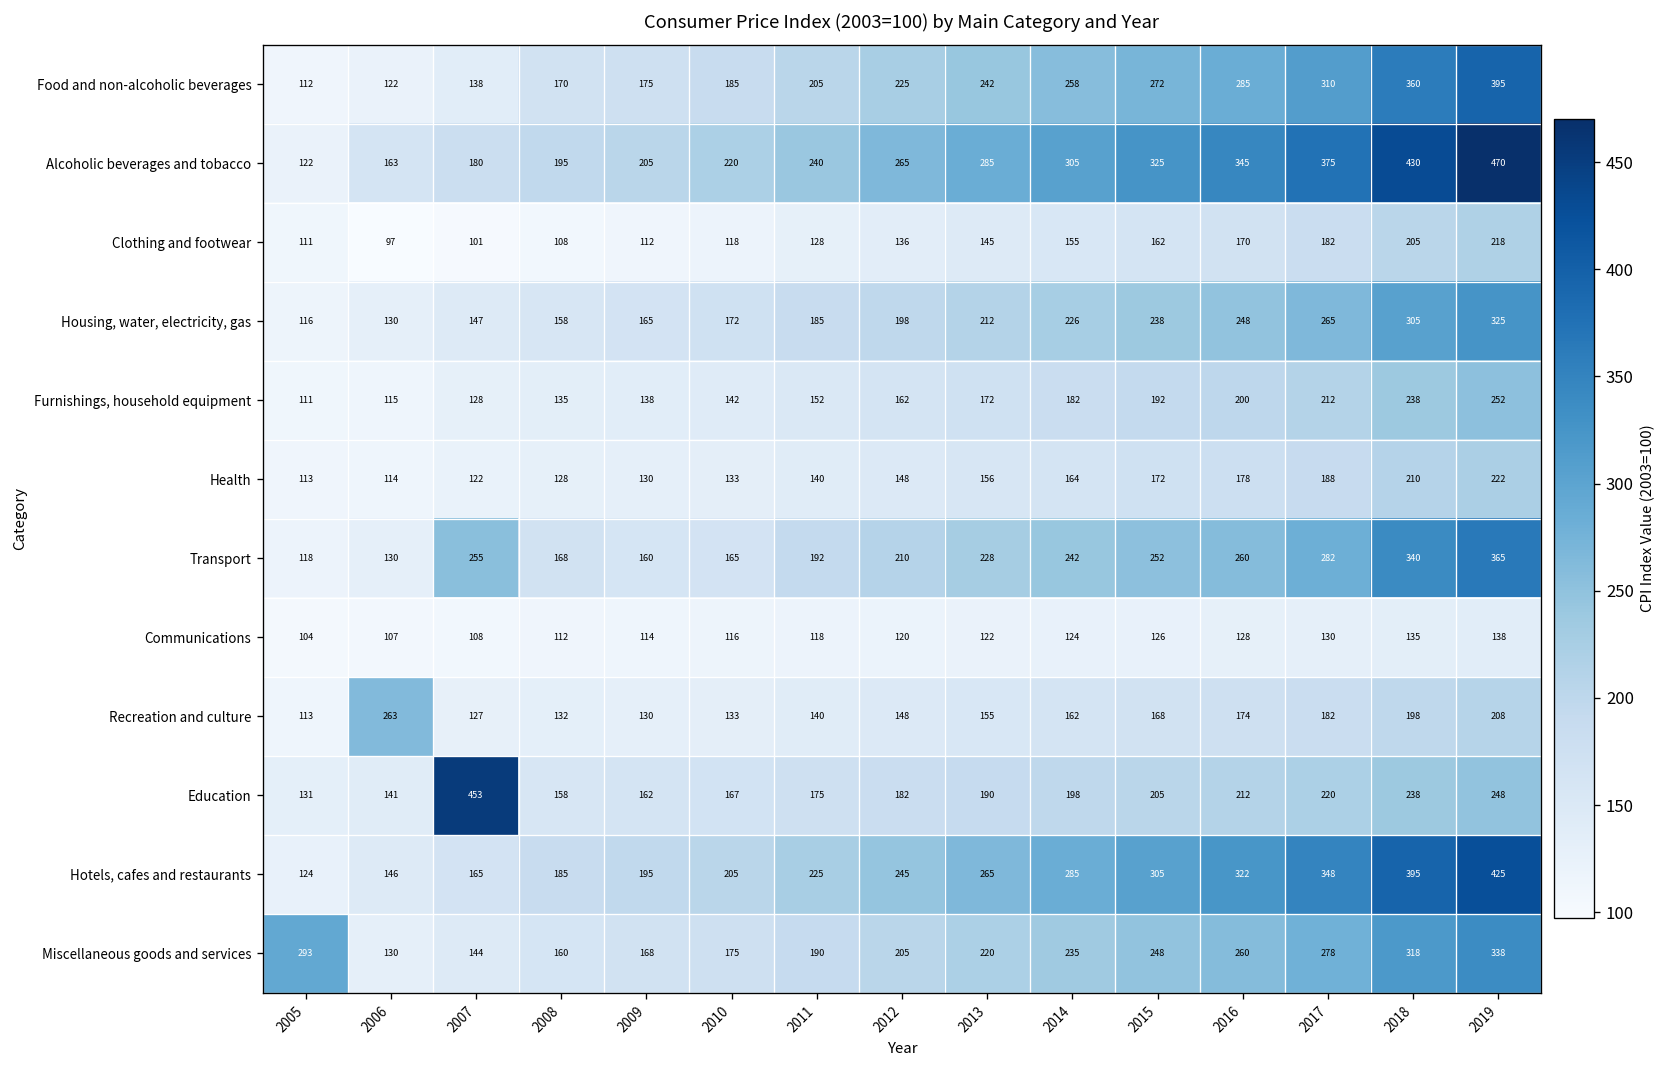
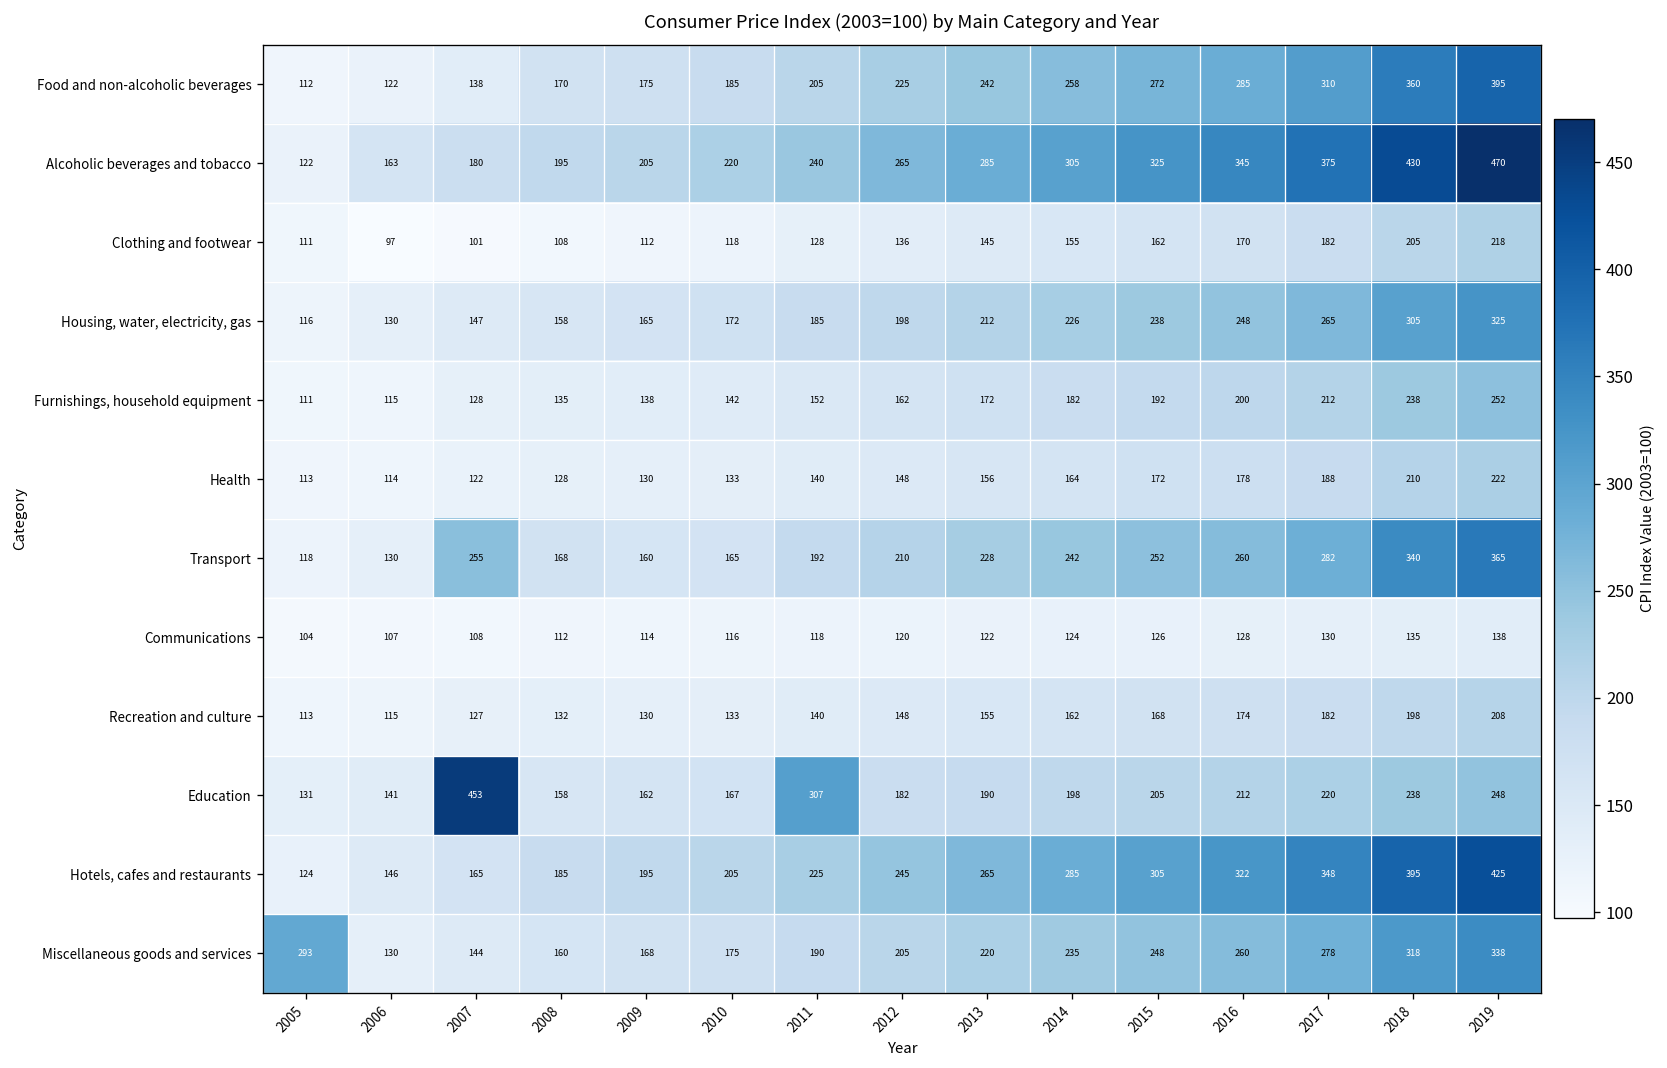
Recreation and culture, 2006: 263 -> 115
Education, 2011: 175 -> 307
